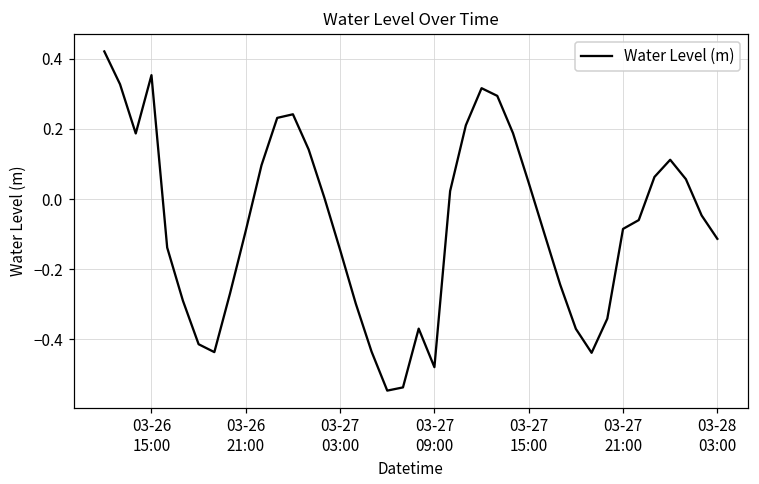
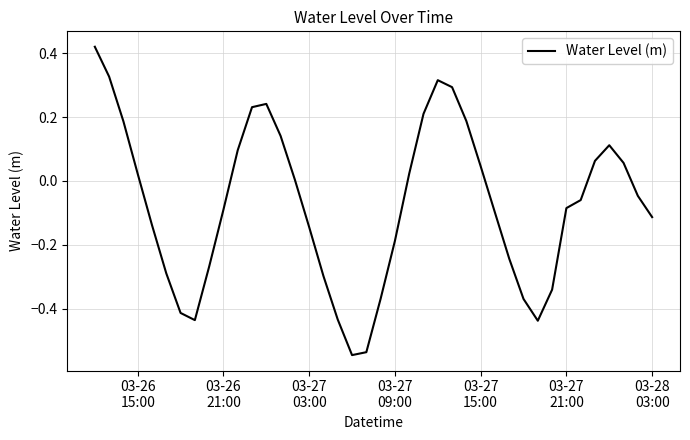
03-26 15:00: 0.35 -> 0.02
03-27 09:00: -0.48 -> -0.19
